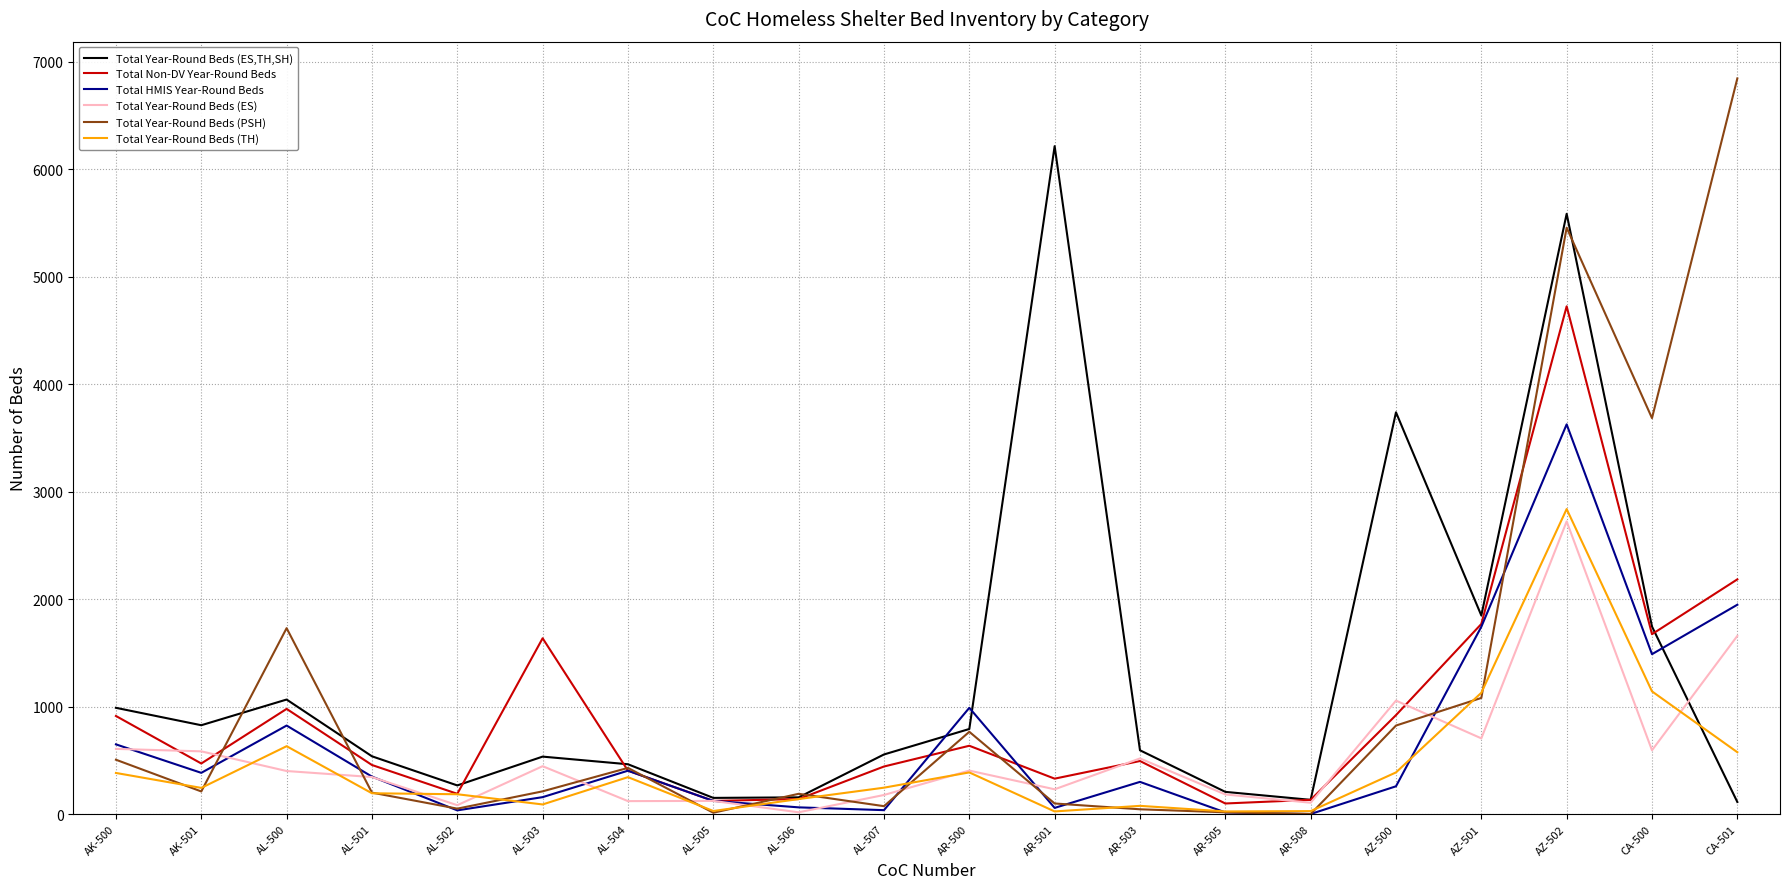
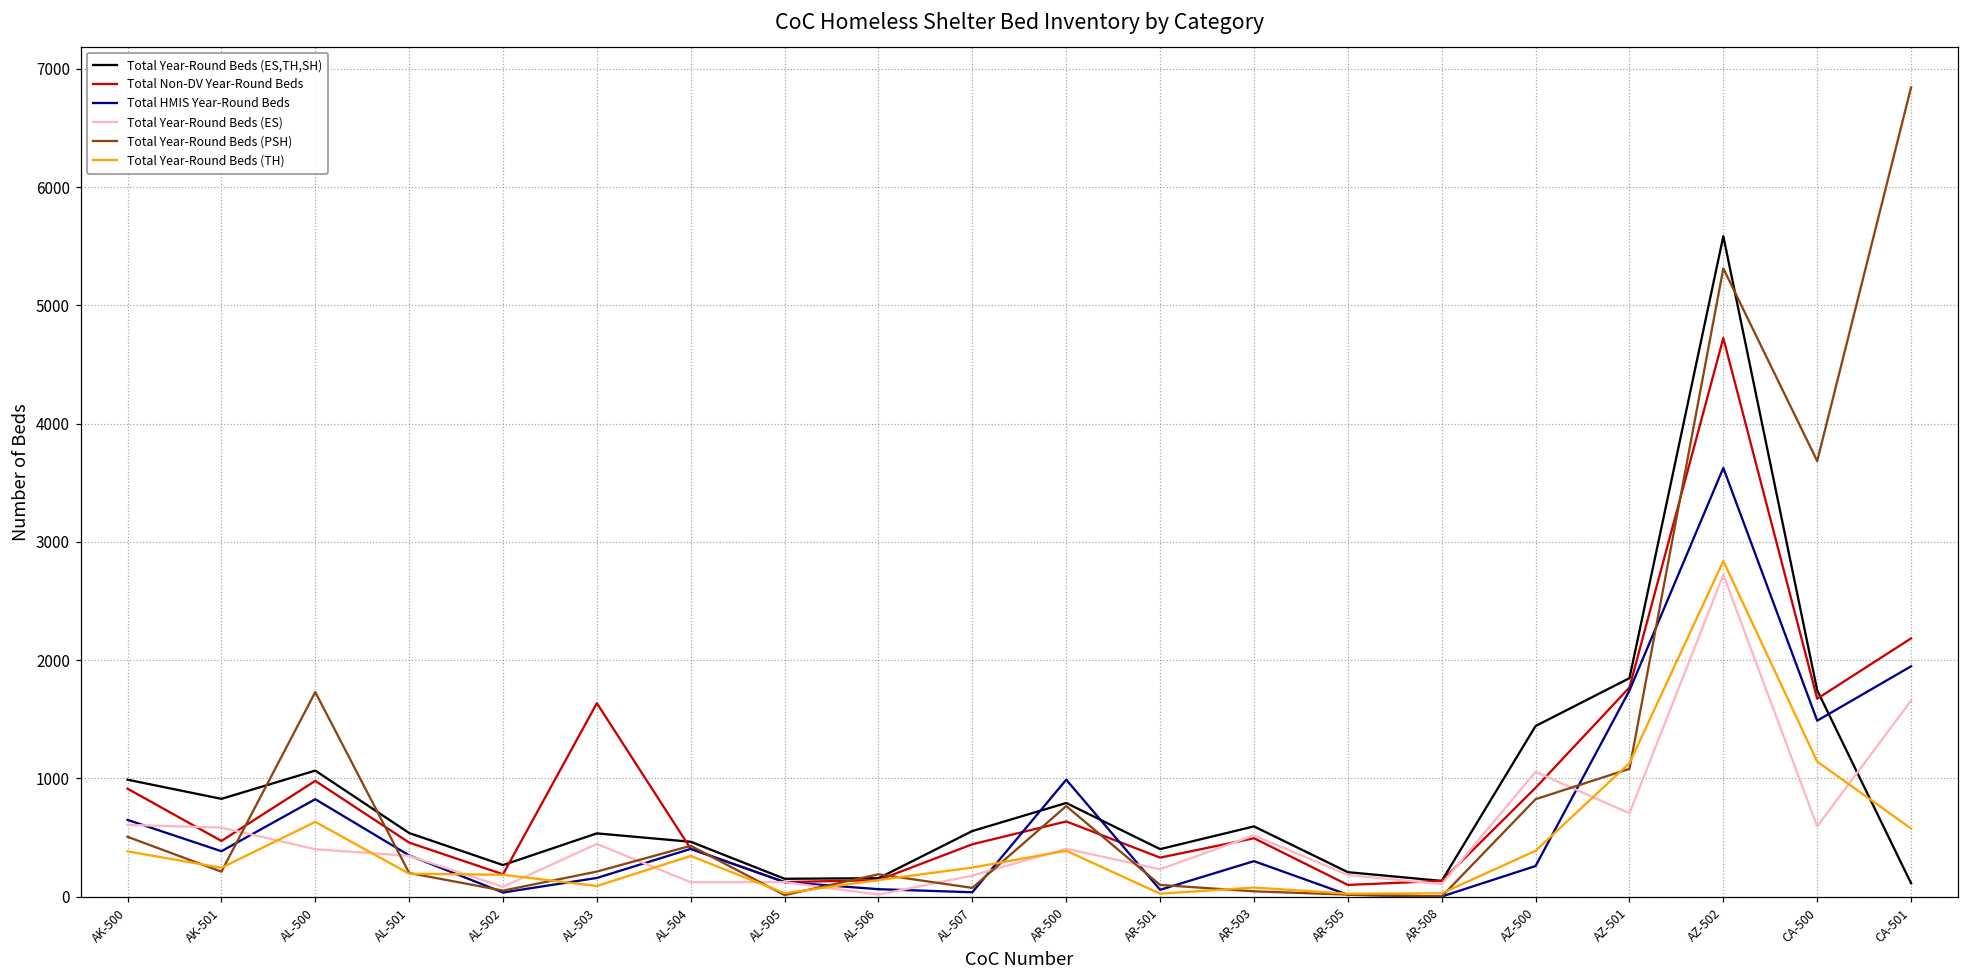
Total Year-Round Beds (ES,TH,SH), AR-501: 6210 -> 400
Total Year-Round Beds (ES,TH,SH), AZ-500: 3740 -> 1440
Total Year-Round Beds (PSH), AZ-502: 5460 -> 5310
